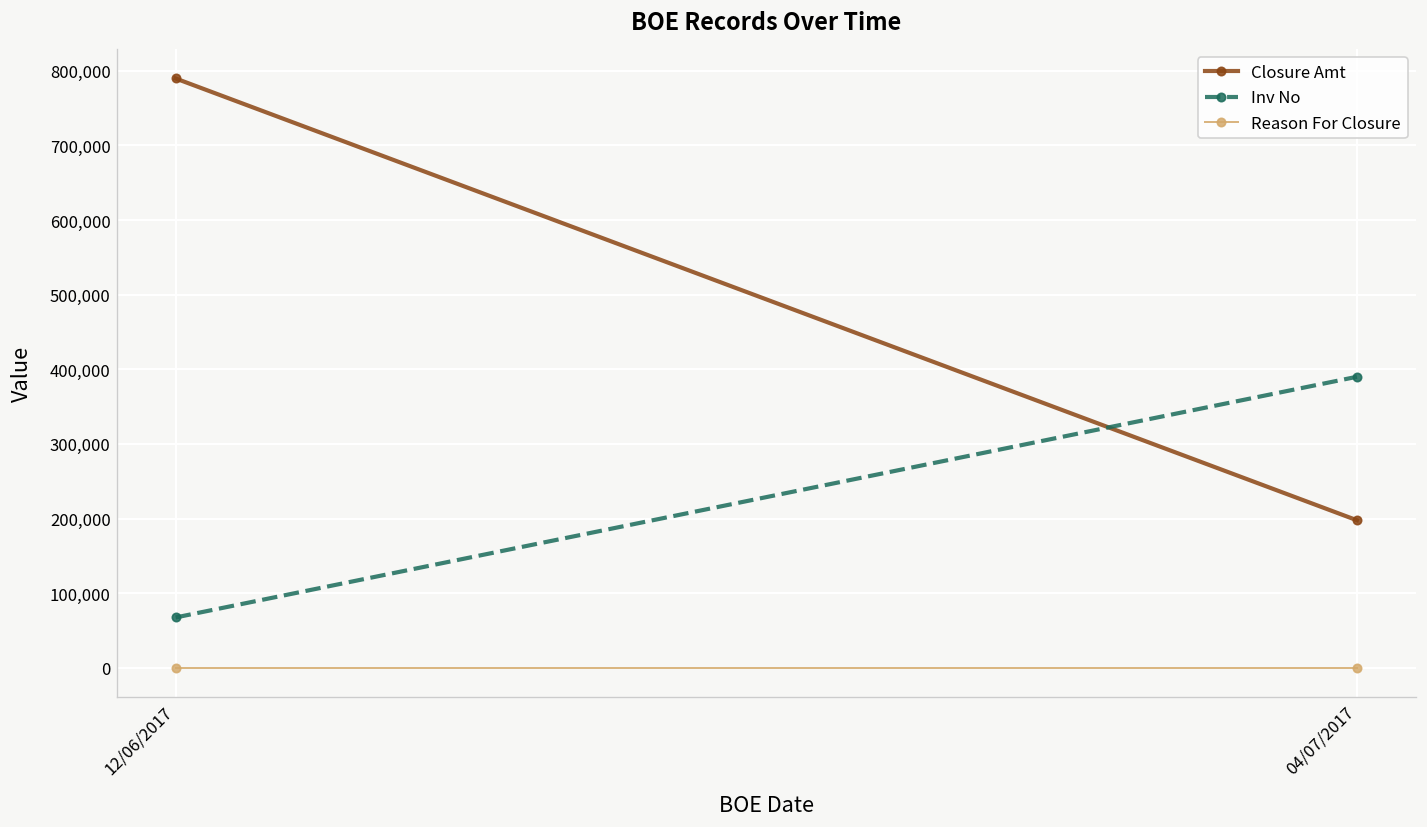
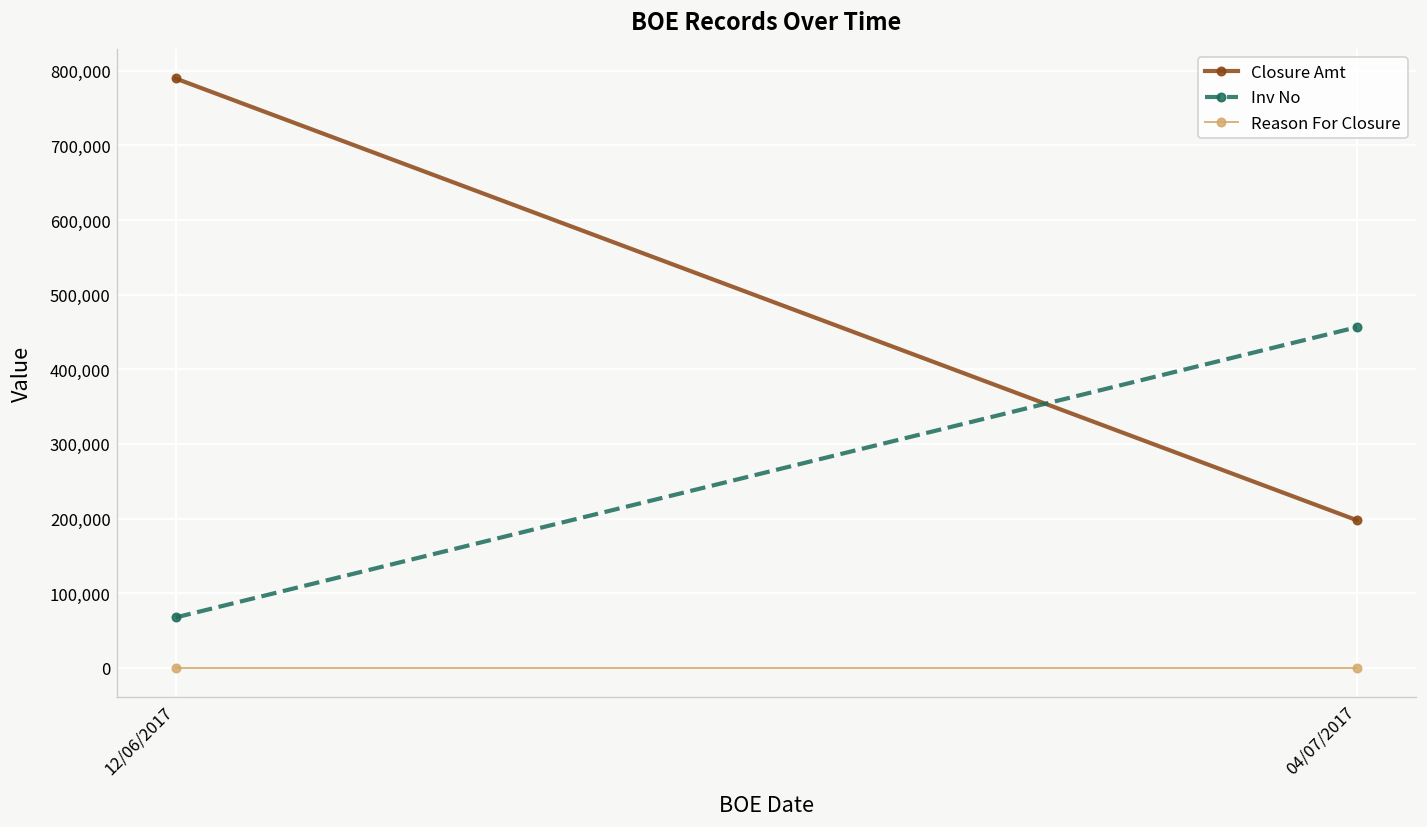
Inv No, 04/07/2017: 390,000 -> 460,000
